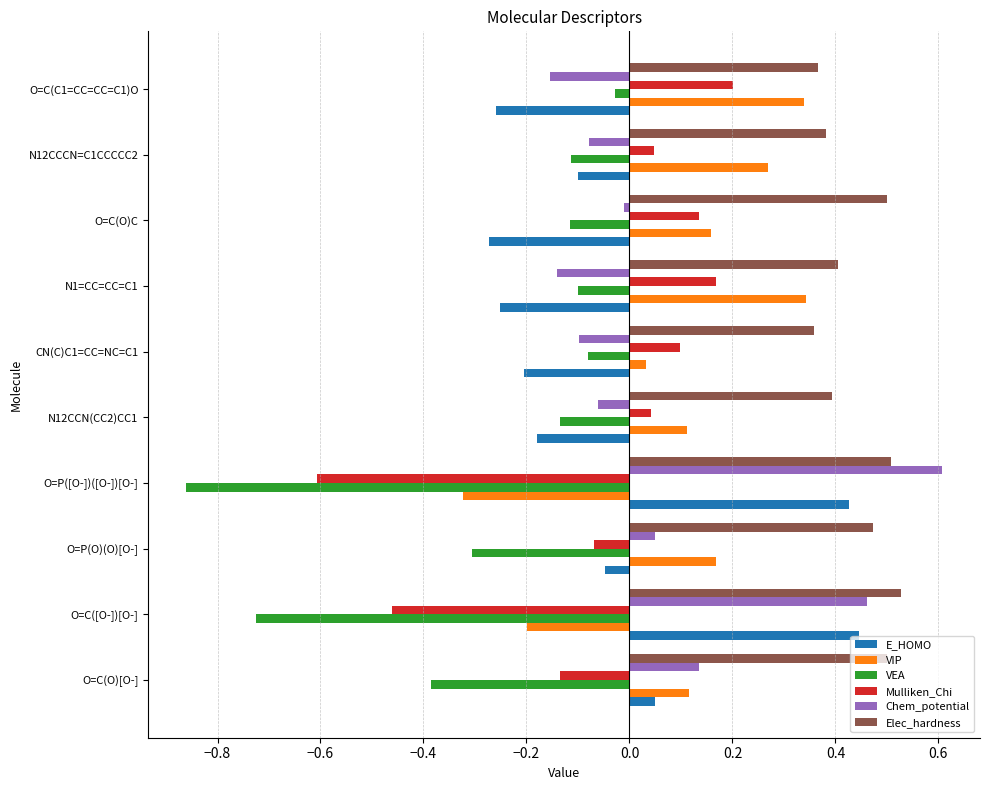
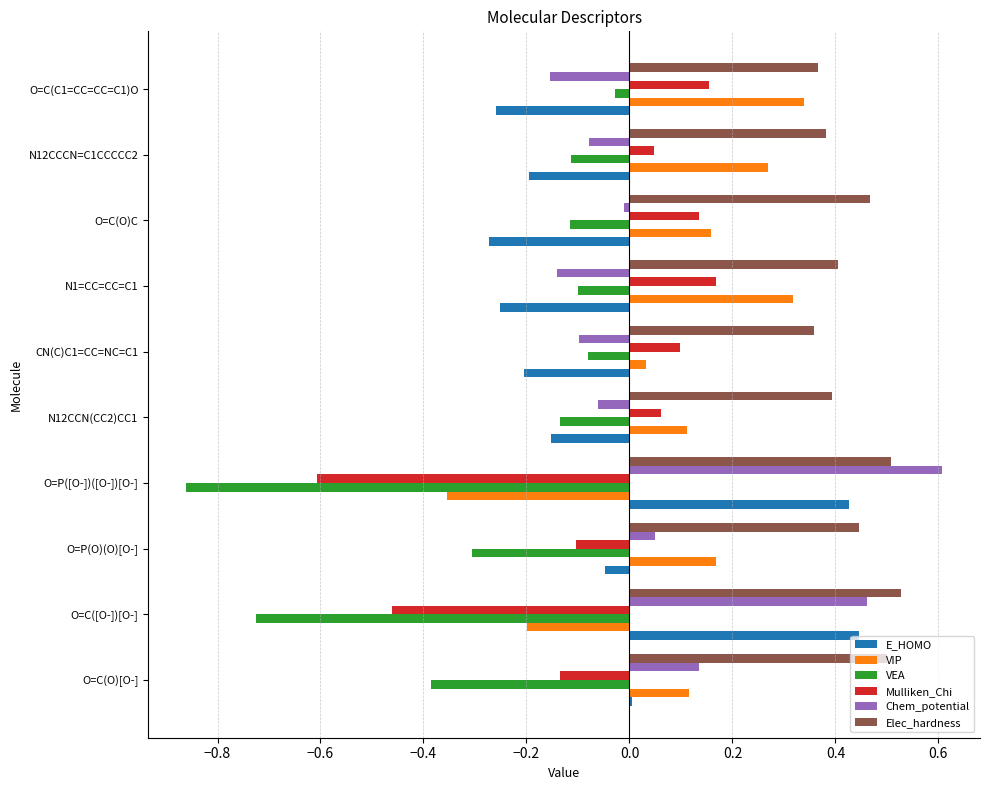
Mulliken_Chi, O=C(C1=CC=CC=C1)O: 0.20 -> 0.16
E_HOMO, N12CCCN=C1CCCCC2: -0.10 -> -0.20
Elec_hardness, O=C(O)C: 0.50 -> 0.47
VIP, N1=CC=CC=C1: 0.34 -> 0.32
Mulliken_Chi, N12CCN(CC2)CC1: 0.04 -> 0.06
E_HOMO, N12CCN(CC2)CC1: -0.18 -> -0.15
VIP, O=P([O-])([O-])[O-]: -0.32 -> -0.35
Elec_hardness, O=P(O)(O)[O-]: 0.47 -> 0.45
Mulliken_Chi, O=P(O)(O)[O-]: -0.07 -> -0.10
E_HOMO, O=C(O)[O-]: 0.05 -> 0.00
